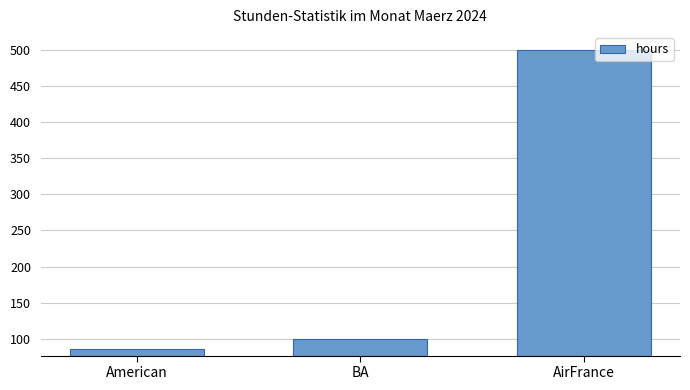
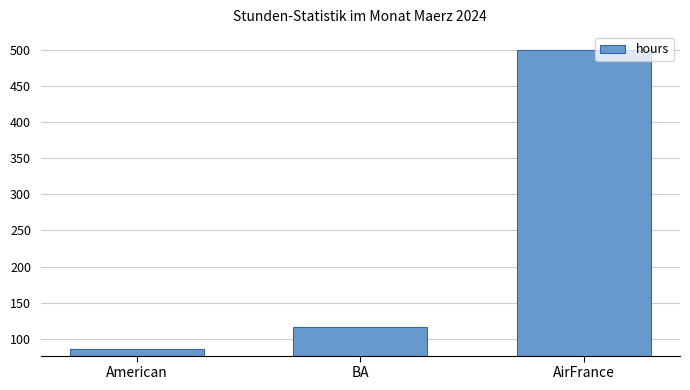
BA: 100 -> 120
